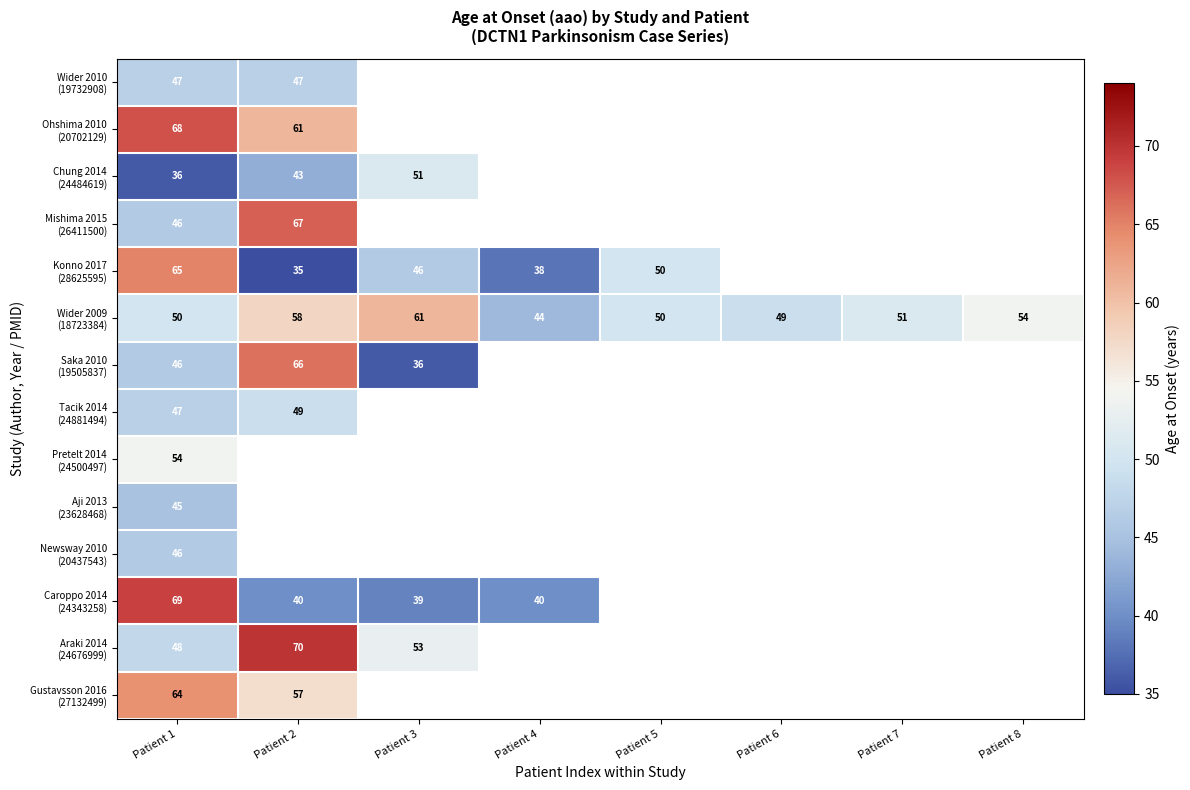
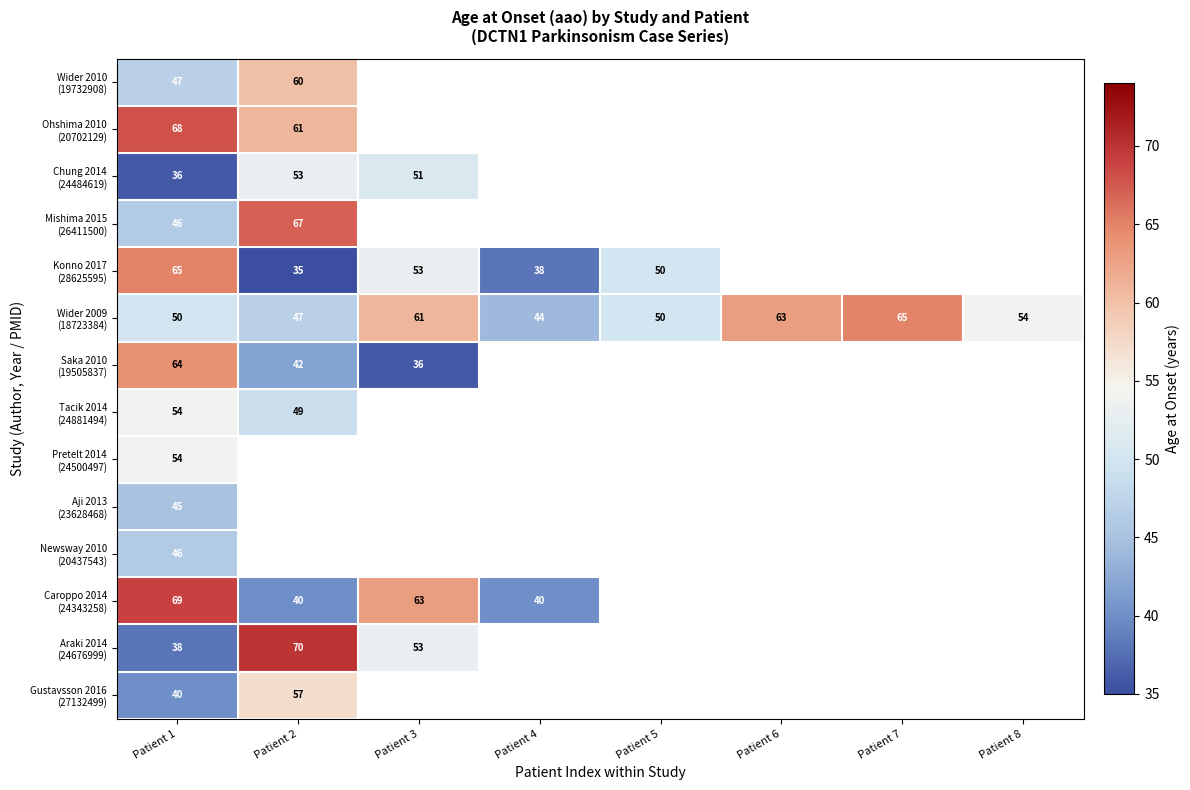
Wider 2010 (19732908), Patient 2: 47 -> 60
Chung 2014 (24484619), Patient 2: 43 -> 53
Konno 2017 (28625595), Patient 3: 46 -> 53
Wider 2009 (18723384), Patient 2: 58 -> 47
Wider 2009 (18723384), Patient 6: 49 -> 63
Wider 2009 (18723384), Patient 7: 51 -> 65
Saka 2010 (19505837), Patient 1: 46 -> 64
Saka 2010 (19505837), Patient 2: 66 -> 42
Tacik 2014 (24881494), Patient 1: 47 -> 54
Caroppo 2014 (24343258), Patient 3: 39 -> 63
Araki 2014 (24676999), Patient 1: 48 -> 38
Gustavsson 2016 (27132499), Patient 1: 64 -> 40
